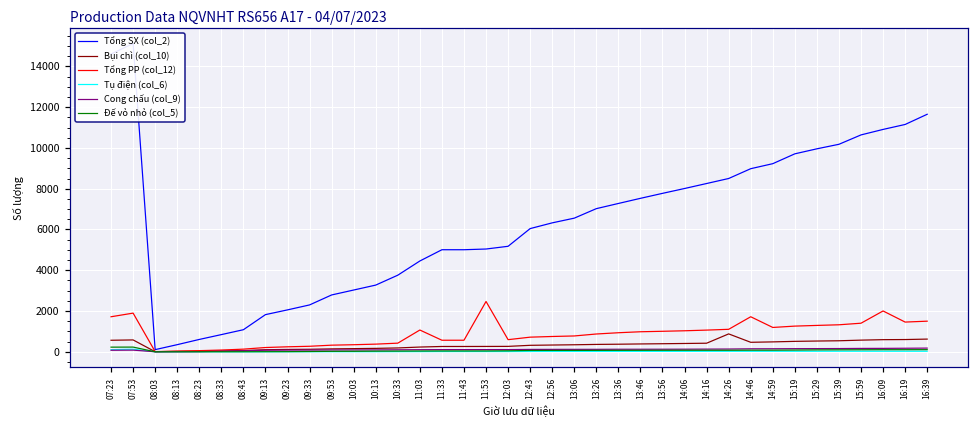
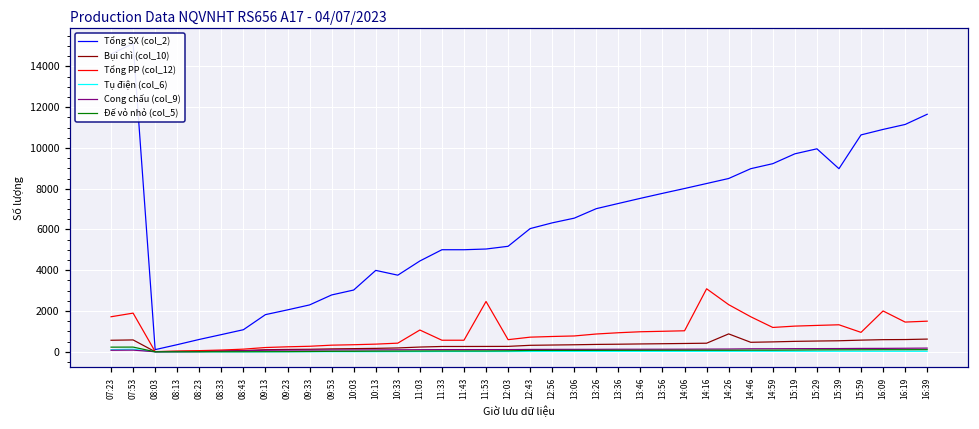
Tổng SX (col_2), 10:13: 3300 -> 4000
Tổng PP (col_12), 14:16: 1100 -> 3100
Tổng PP (col_12), 14:26: 1100 -> 2300
Tổng SX (col_2), 15:39: 10200 -> 9000
Tổng PP (col_12), 15:59: 1400 -> 1000
